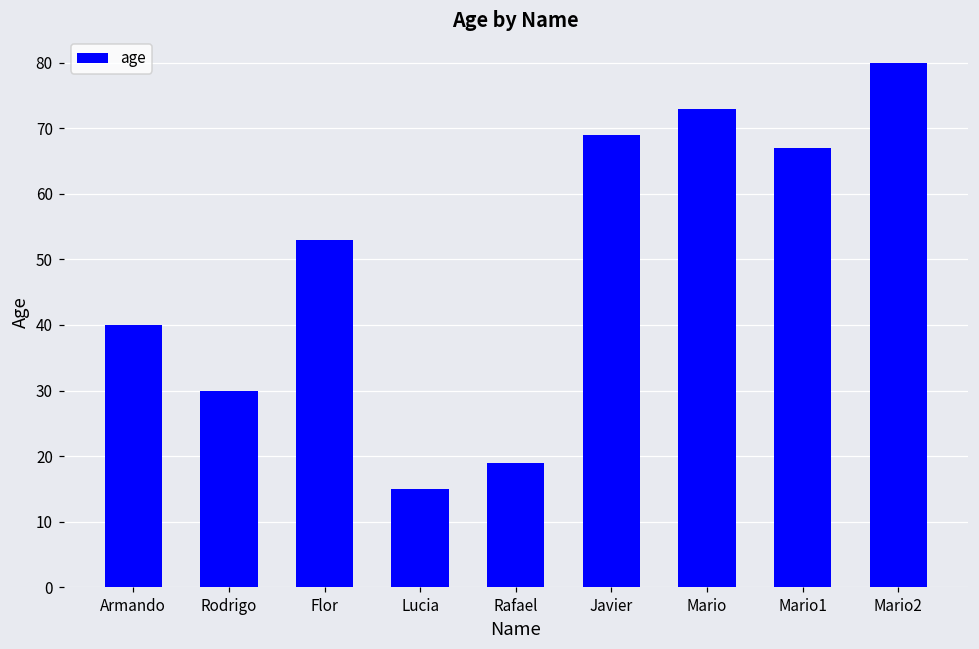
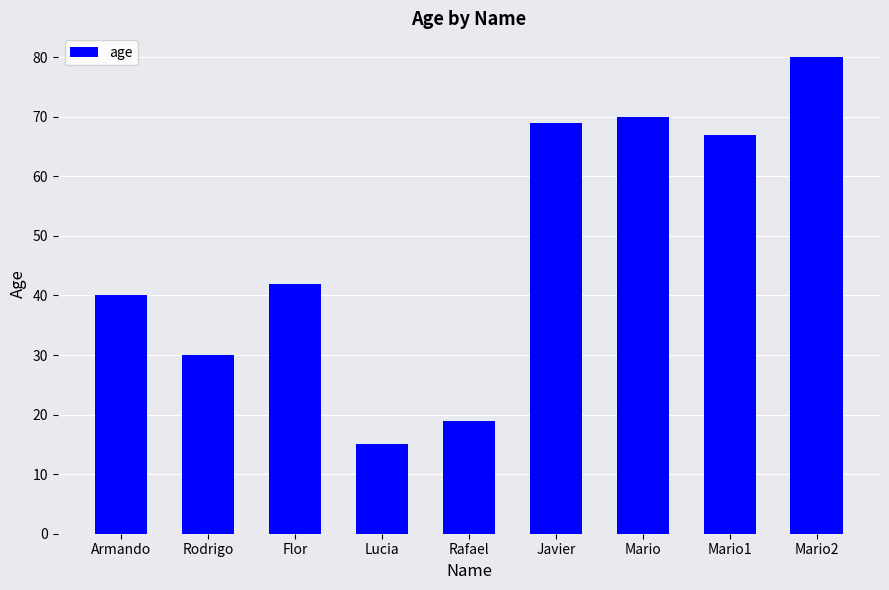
Flor: 53 -> 42
Mario: 73 -> 70
